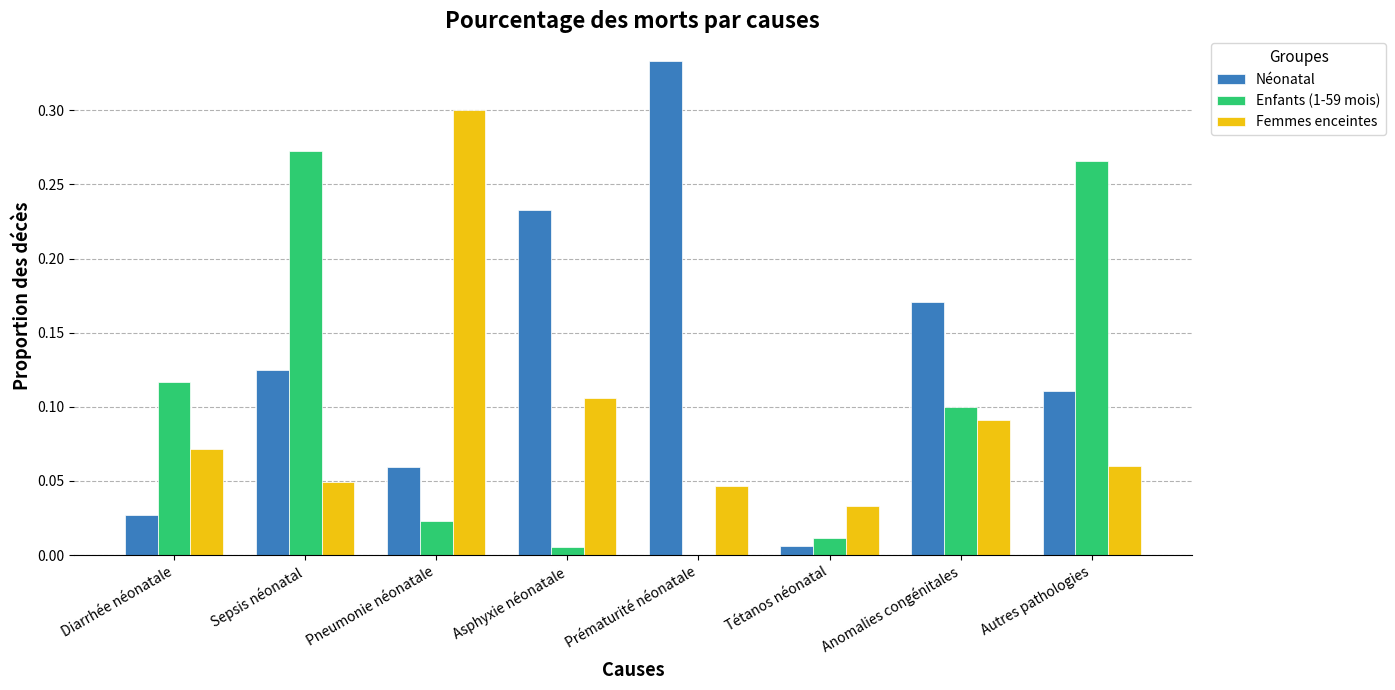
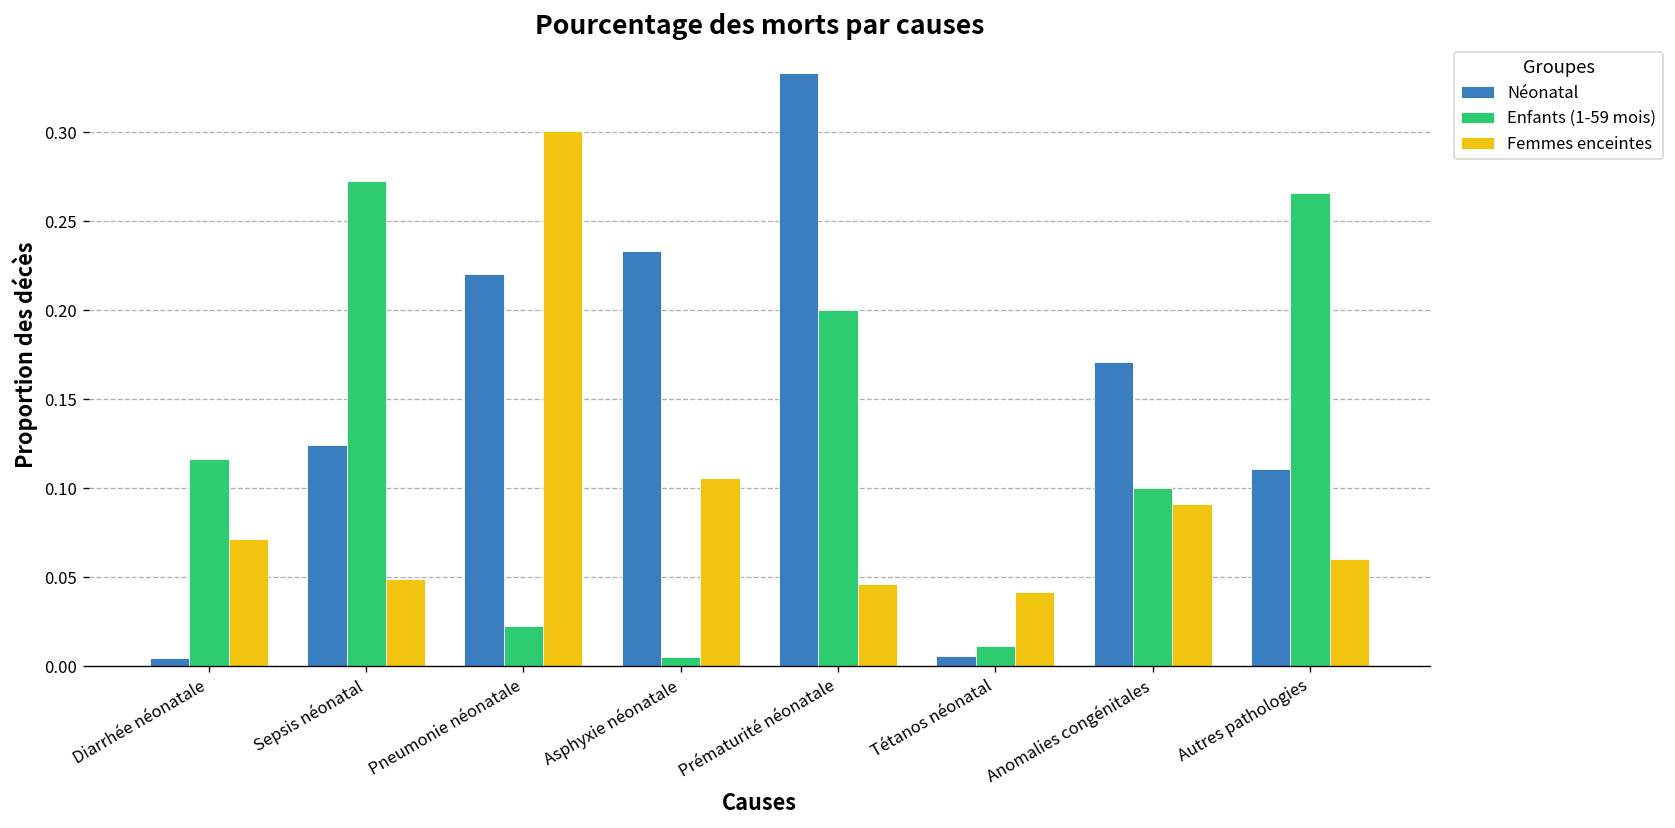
Néonatal, Diarrhée néonatale: 0.027 -> 0.005
Néonatal, Pneumonie néonatale: 0.059 -> 0.221
Enfants (1-59 mois), Prématurité néonatale: 0.0 -> 0.2
Femmes enceintes, Tétanos néonatal: 0.033 -> 0.042
